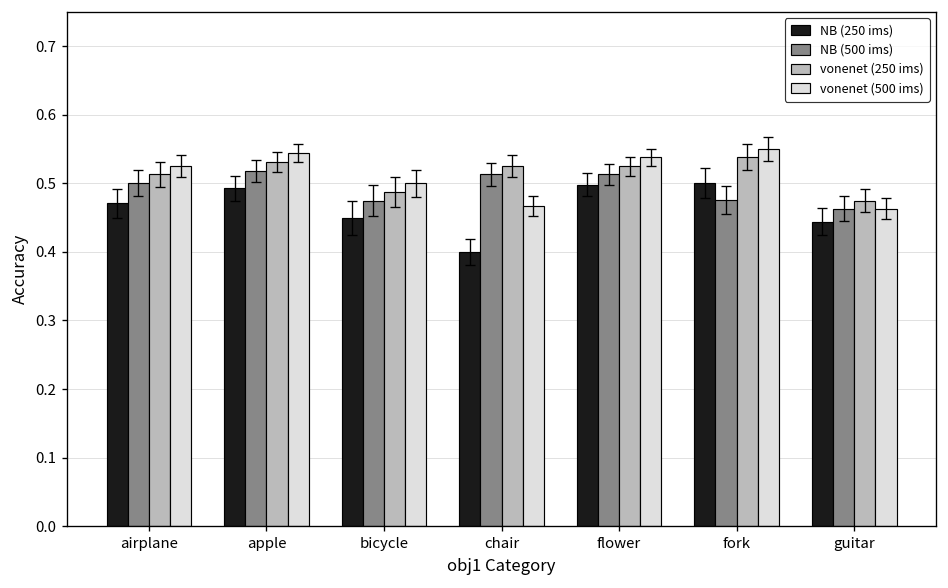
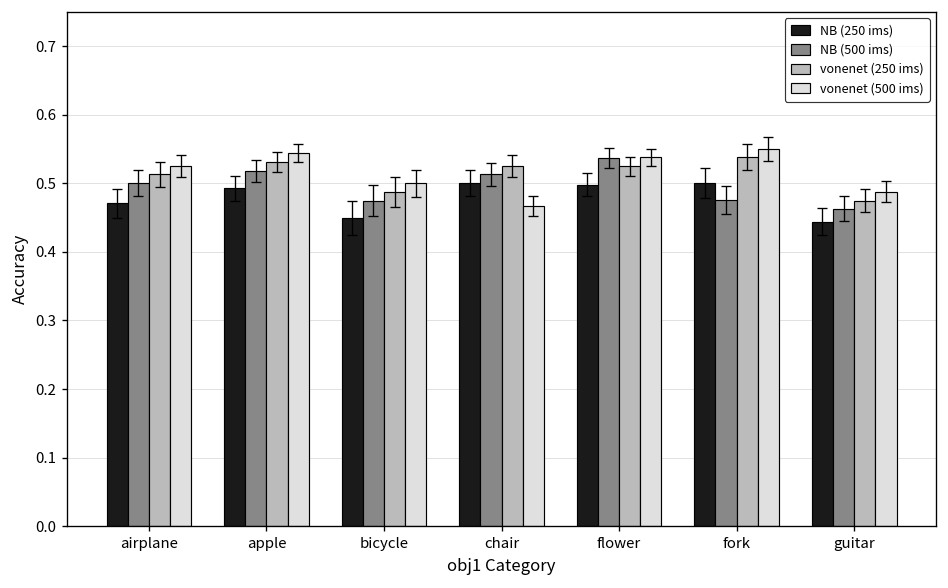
NB (250 ims), chair: 0.4 -> 0.5
NB (500 ims), flower: 0.51 -> 0.54
vonenet (500 ims), guitar: 0.46 -> 0.49
